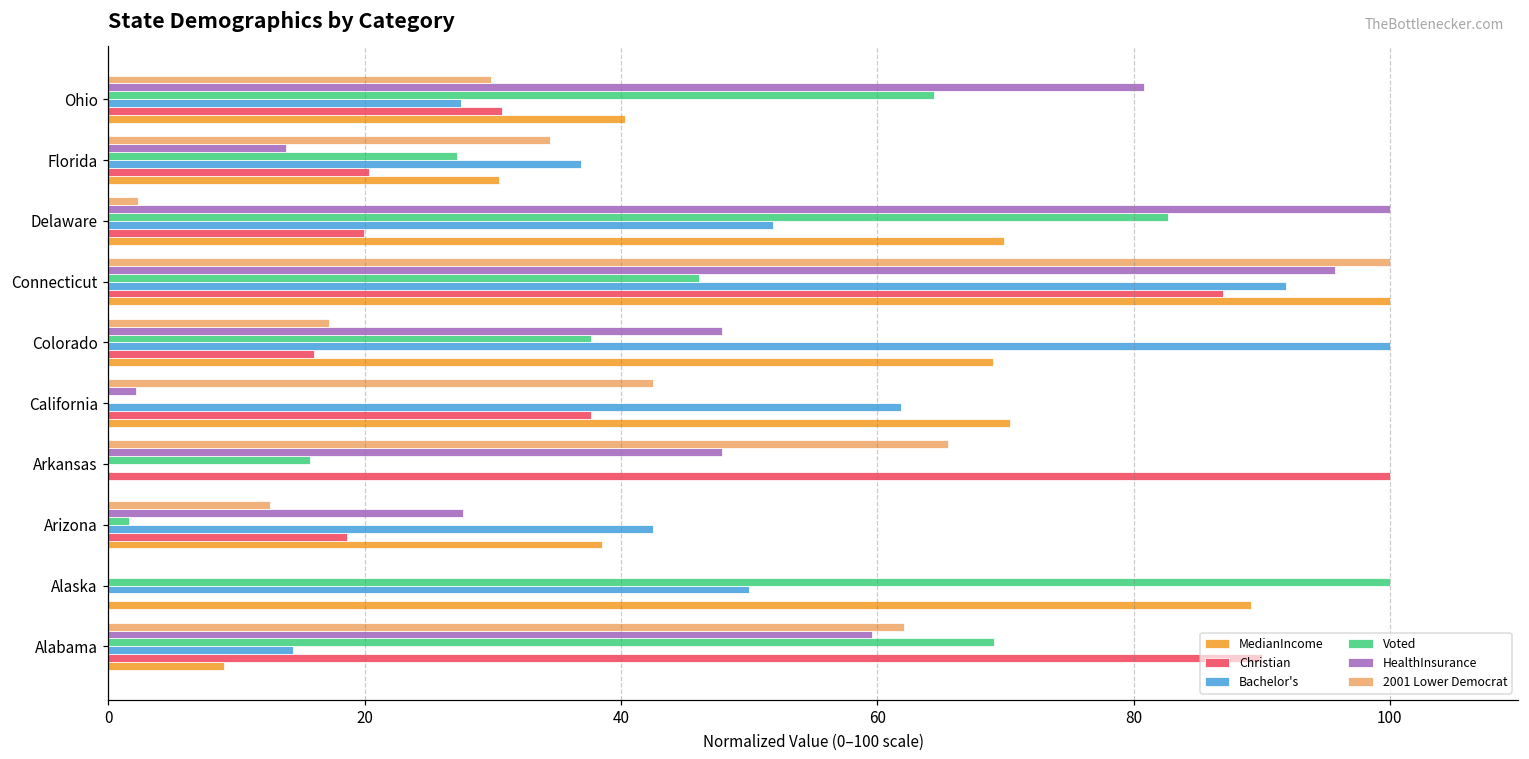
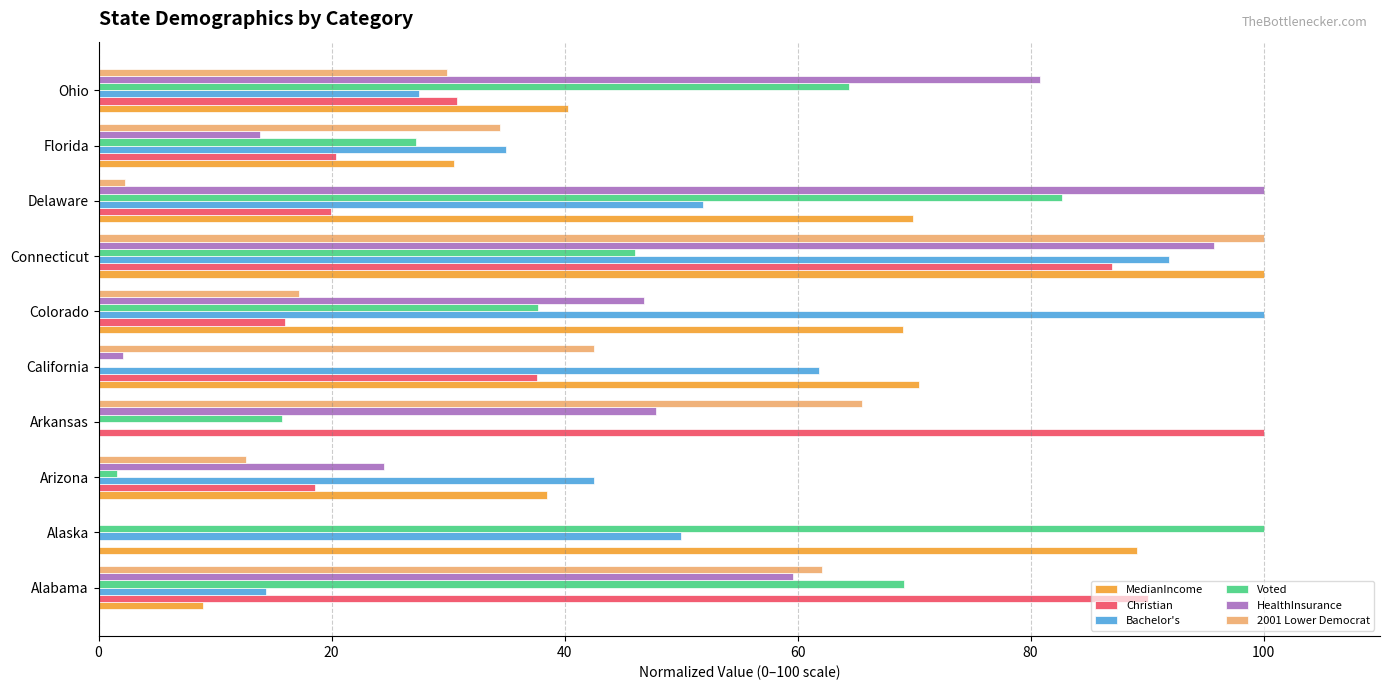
Bachelor's, Florida: 36.9 -> 35.0
HealthInsurance, Colorado: 47.9 -> 46.8
HealthInsurance, Arizona: 27.7 -> 24.5
